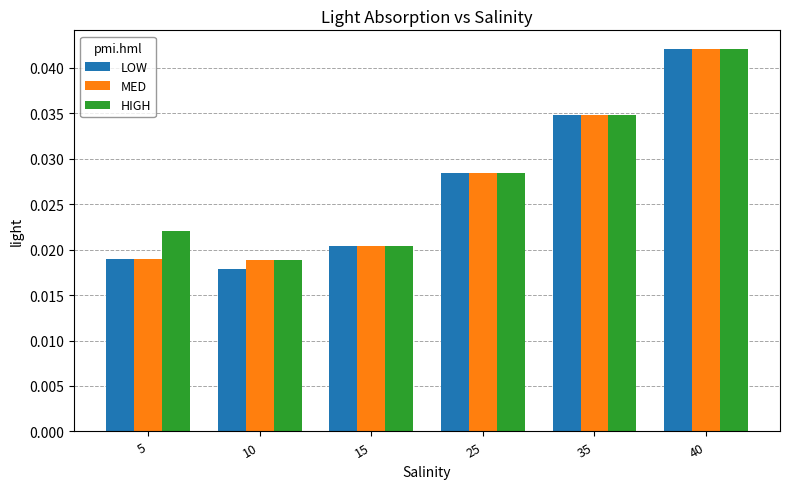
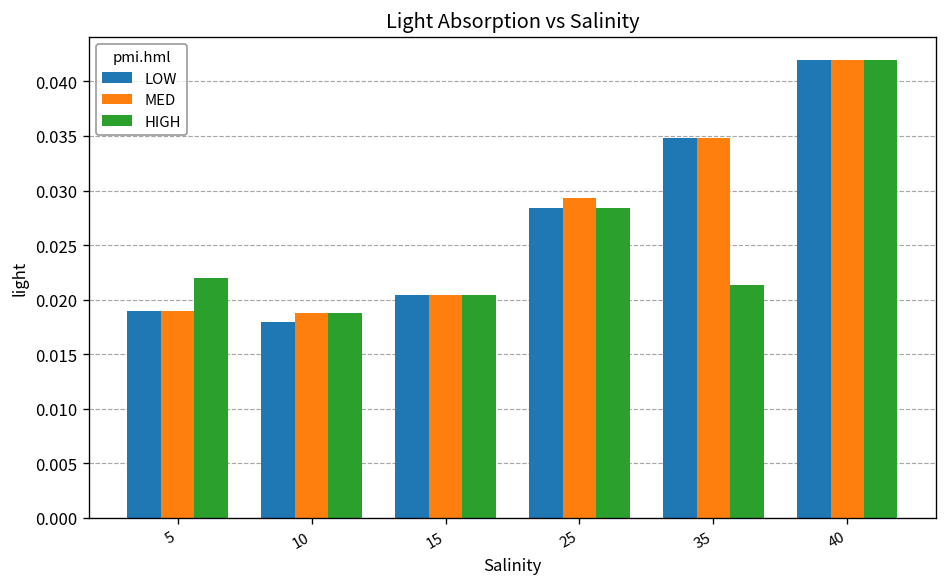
MED, 25: 0.028 -> 0.029
HIGH, 35: 0.035 -> 0.021
